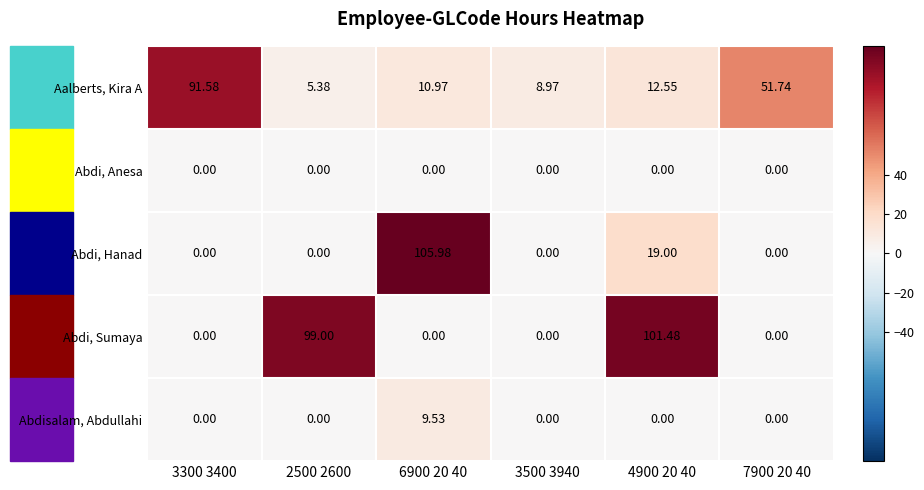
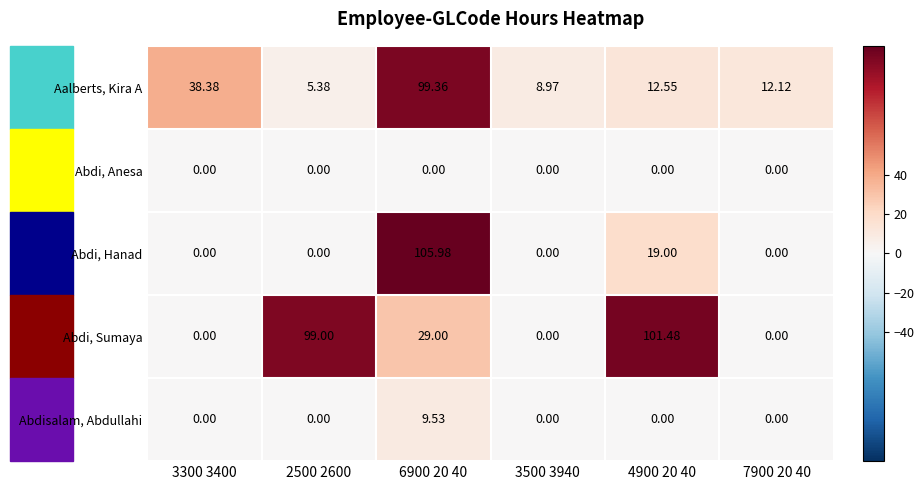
Aalberts, Kira A, 3300 3400: 91.58 -> 38.38
Aalberts, Kira A, 6900 20 40: 10.97 -> 99.36
Aalberts, Kira A, 7900 20 40: 51.74 -> 12.12
Abdi, Sumaya, 6900 20 40: 0.00 -> 29.00
